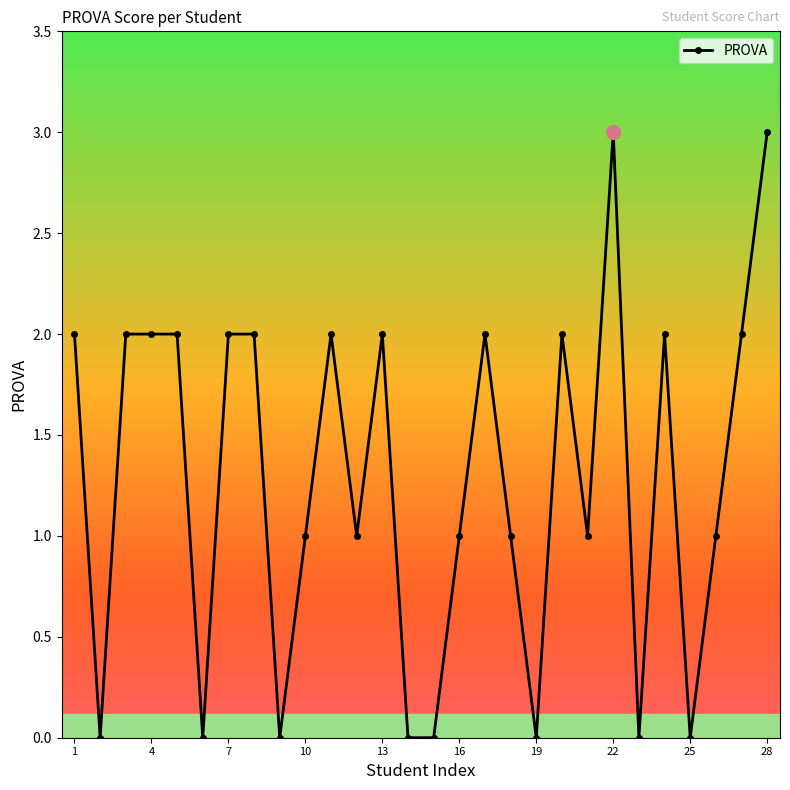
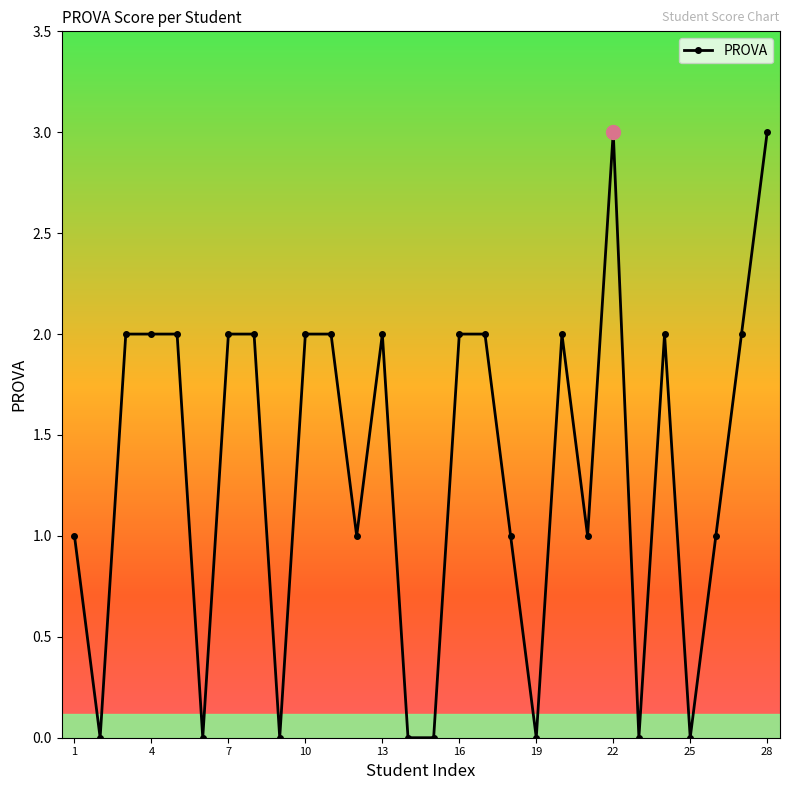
PROVA, 1: 2 -> 1
PROVA, 10: 1 -> 2
PROVA, 16: 1 -> 2
